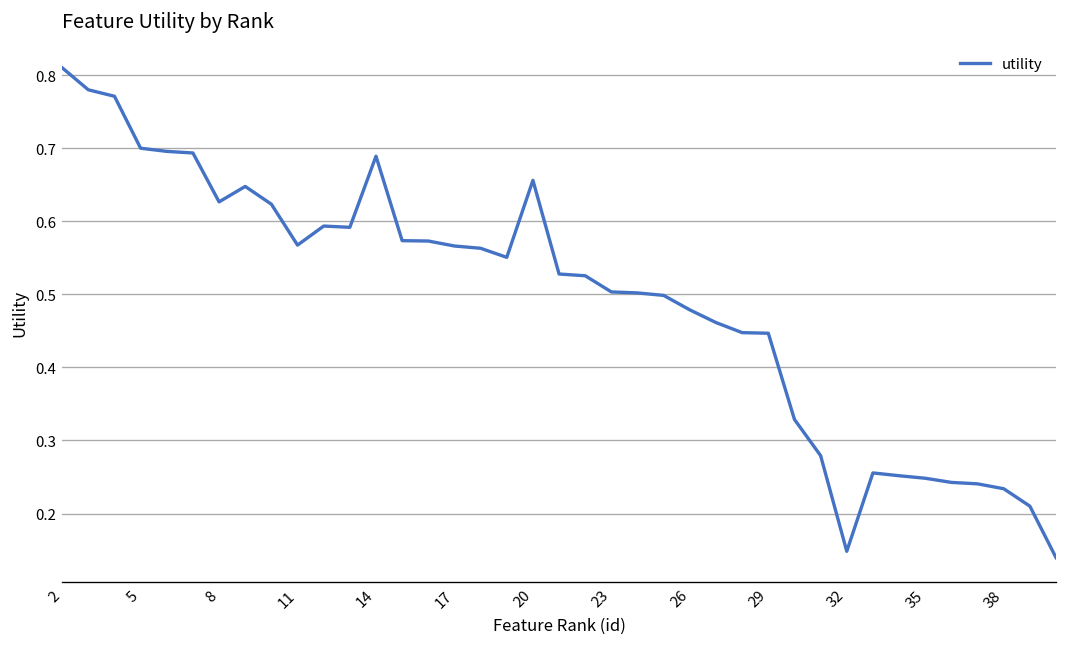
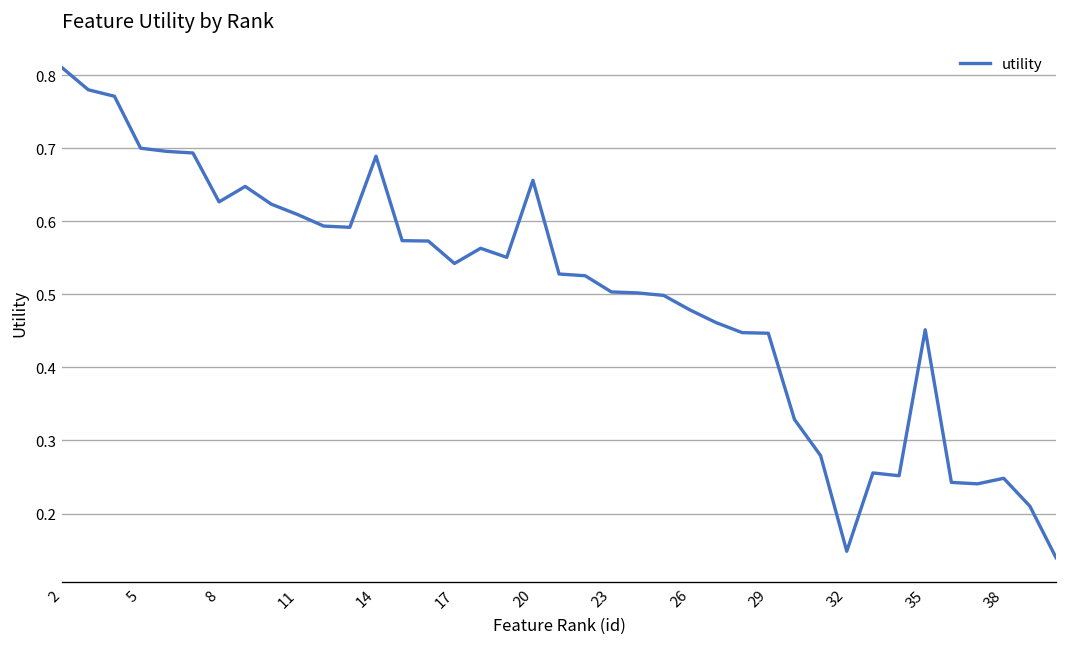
11: 0.57 -> 0.61
17: 0.57 -> 0.54
35: 0.25 -> 0.45
38: 0.23 -> 0.25
